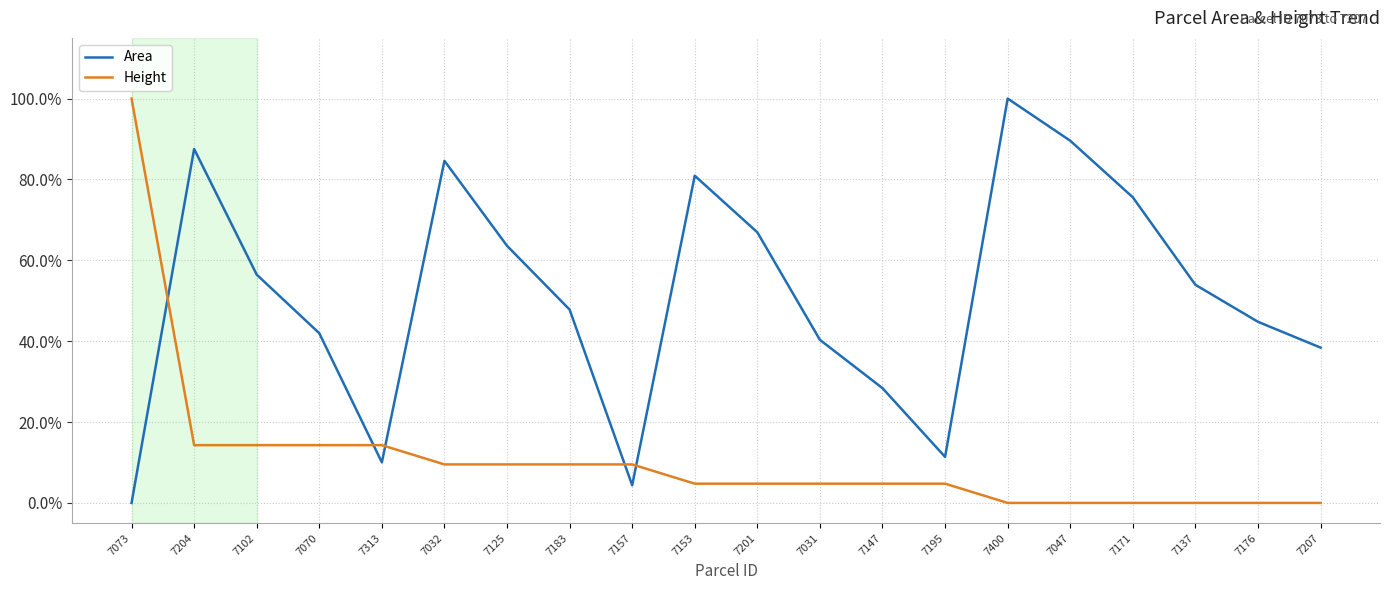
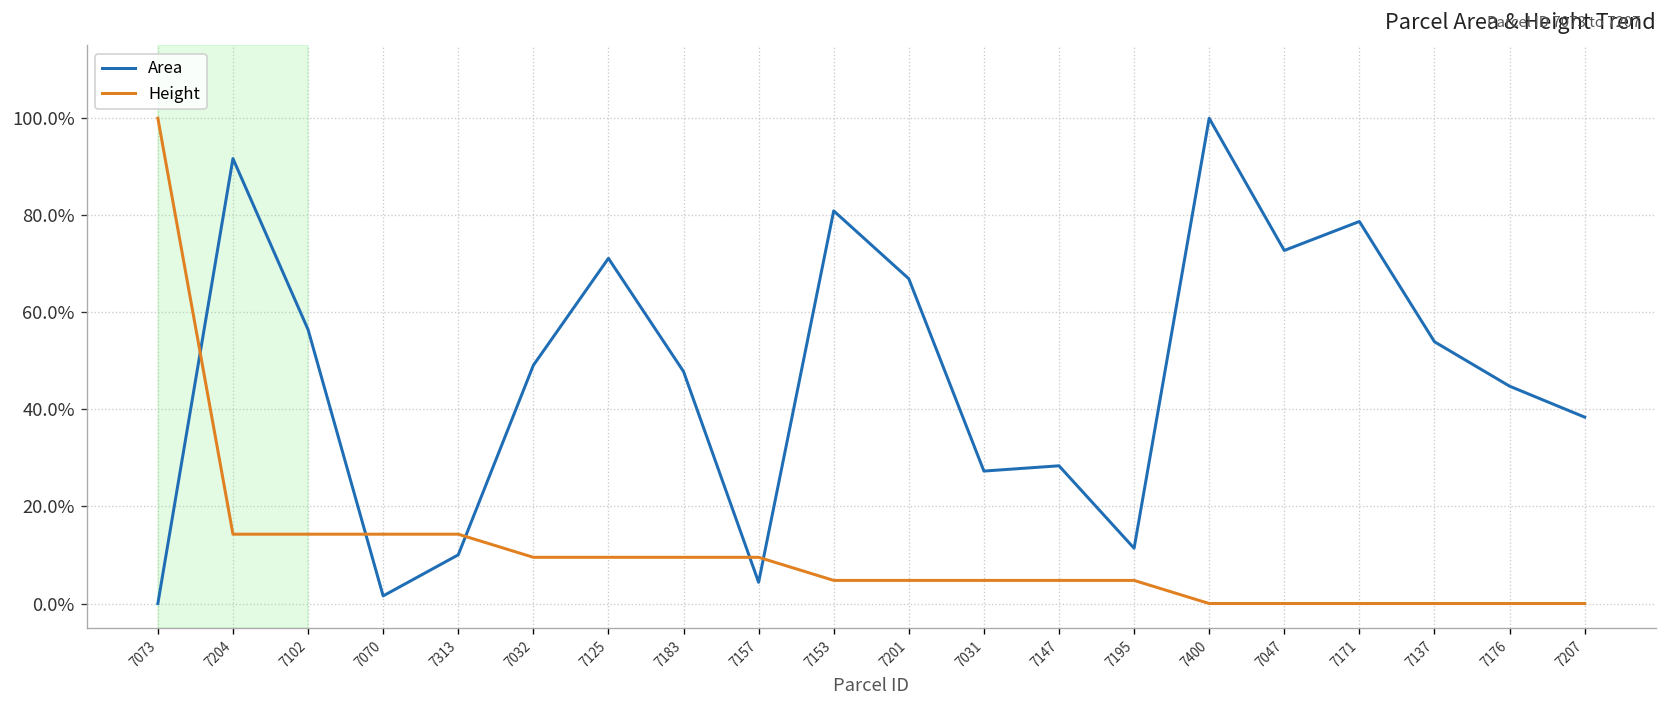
Area, 7204: 88% -> 92%
Area, 7070: 42% -> 2%
Area, 7032: 85% -> 49%
Area, 7125: 64% -> 71%
Area, 7031: 40% -> 27%
Area, 7047: 90% -> 73%
Area, 7171: 76% -> 79%
